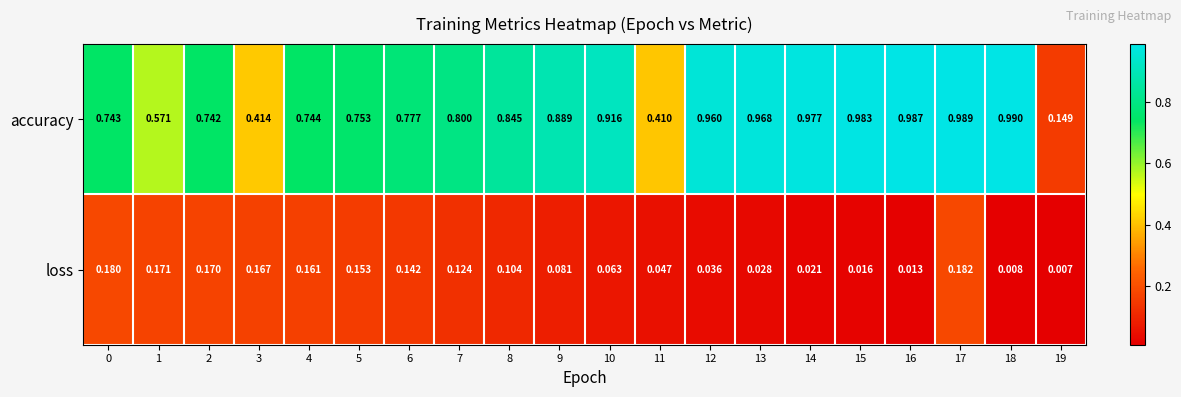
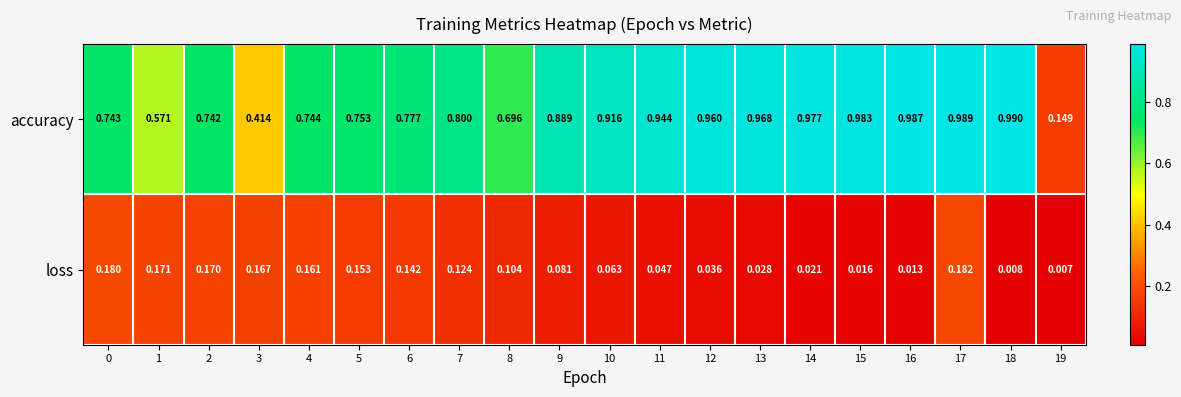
accuracy, 8: 0.845 -> 0.696
accuracy, 11: 0.410 -> 0.944
